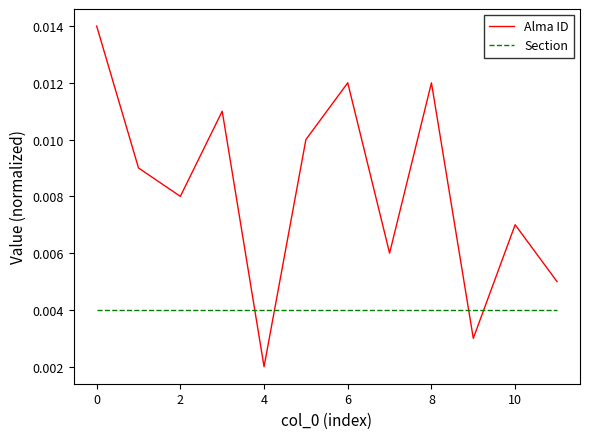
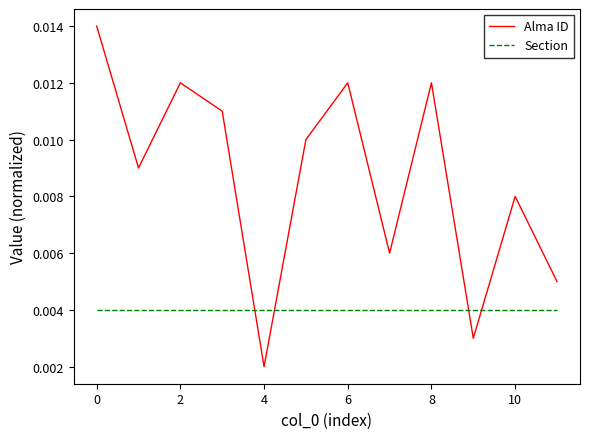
Alma ID, 2: 0.0080 -> 0.0120
Alma ID, 10: 0.0070 -> 0.0080
